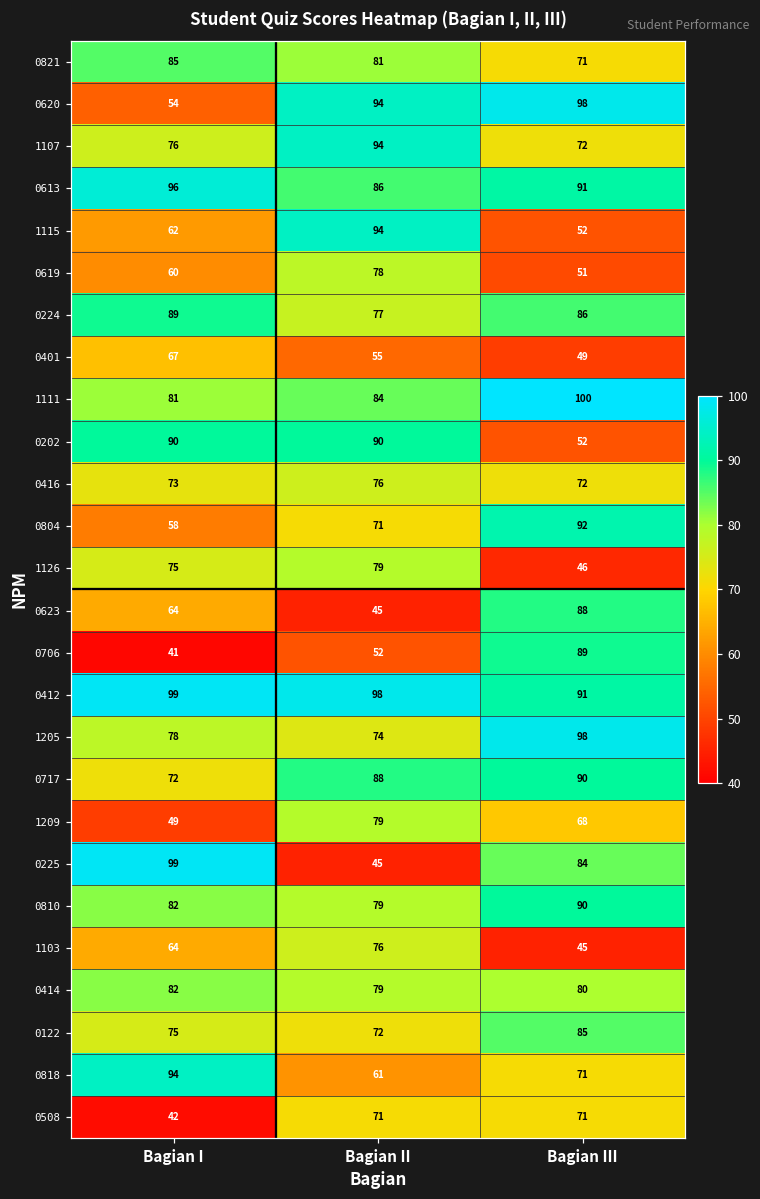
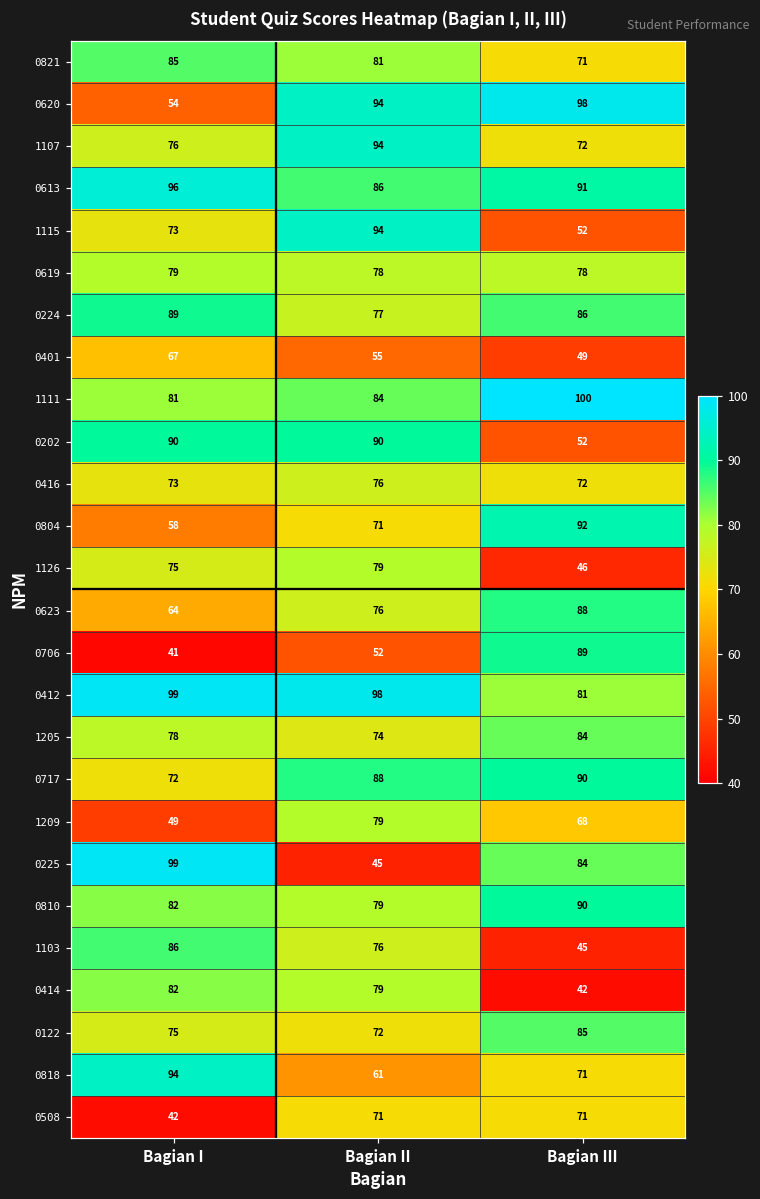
1115, Bagian I: 62 -> 73
0619, Bagian I: 60 -> 79
0619, Bagian III: 51 -> 78
0623, Bagian II: 45 -> 76
0412, Bagian III: 91 -> 81
1205, Bagian III: 98 -> 84
1103, Bagian I: 64 -> 86
0414, Bagian III: 80 -> 42
